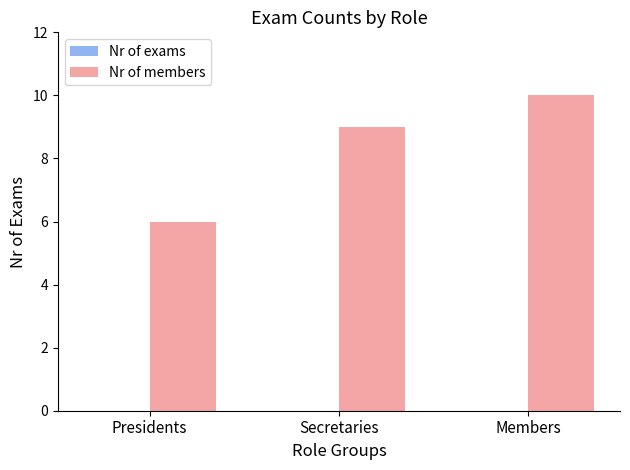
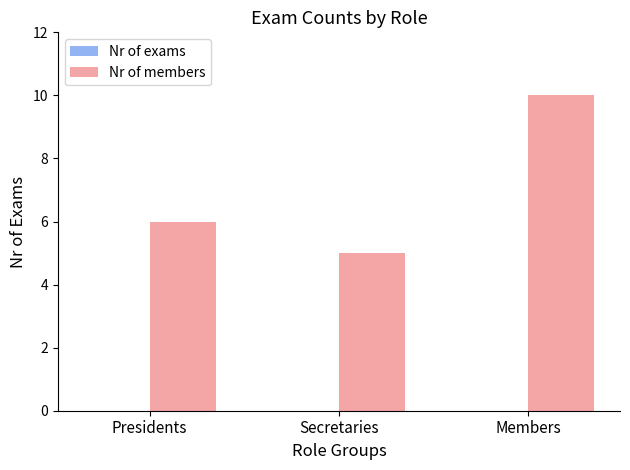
Nr of members, Secretaries: 9 -> 5
